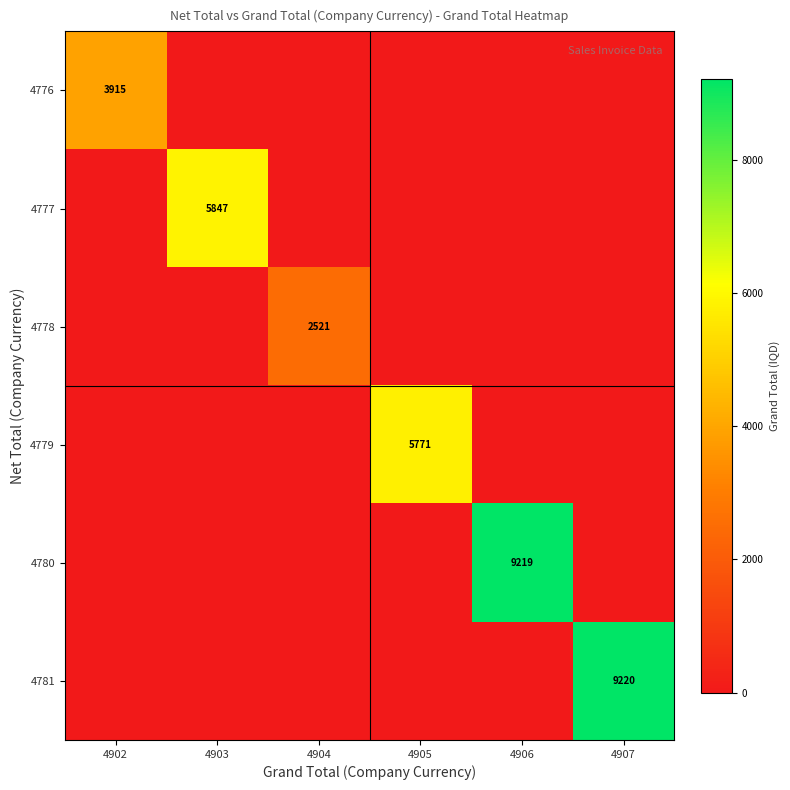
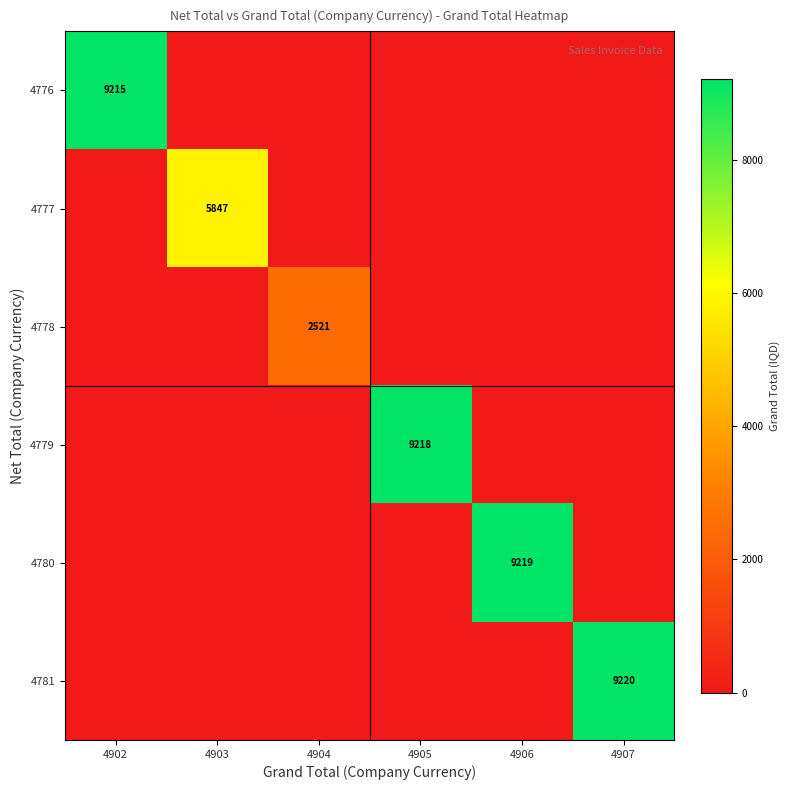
4776, 4902: 3915 -> 9215
4779, 4905: 5771 -> 9218
